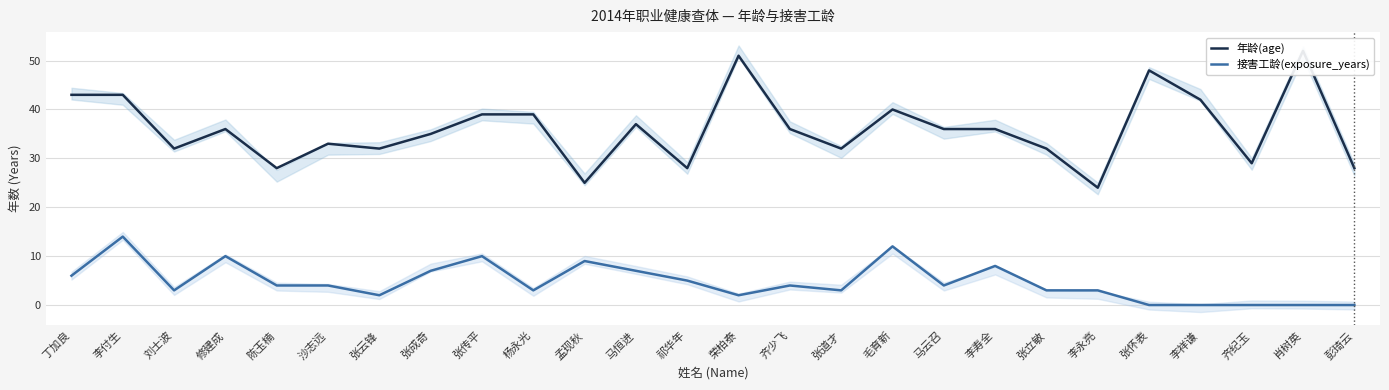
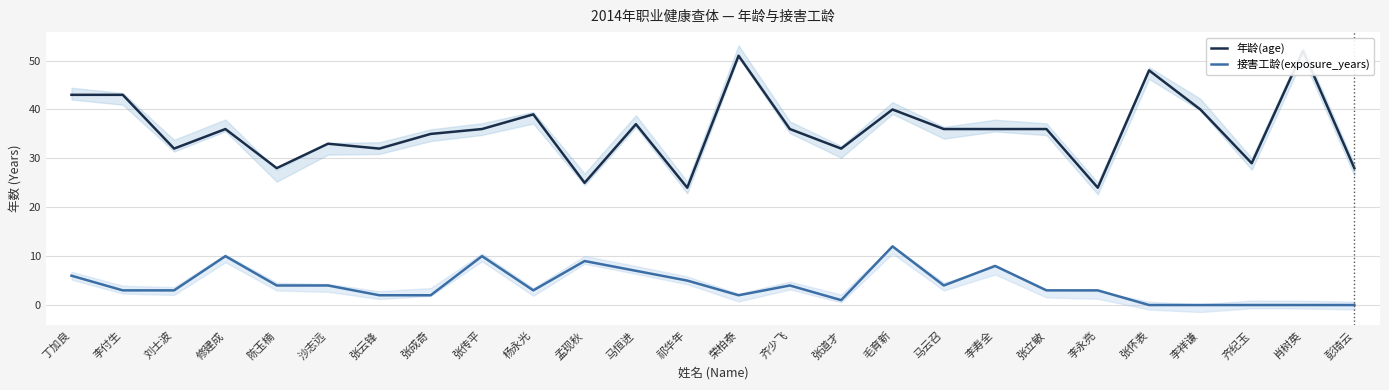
接害工龄(exposure_years), 李付生: 14 -> 3
接害工龄(exposure_years), 张成奇: 7 -> 2
年龄(age), 张传平: 39 -> 36
年龄(age), 祁华年: 28 -> 24
接害工龄(exposure_years), 张道才: 3 -> 1
年龄(age), 张立敏: 32 -> 36
年龄(age), 李祥谦: 42 -> 40
